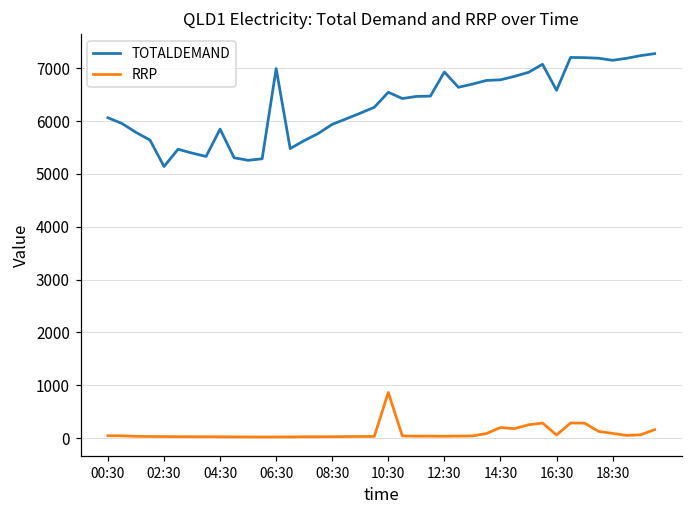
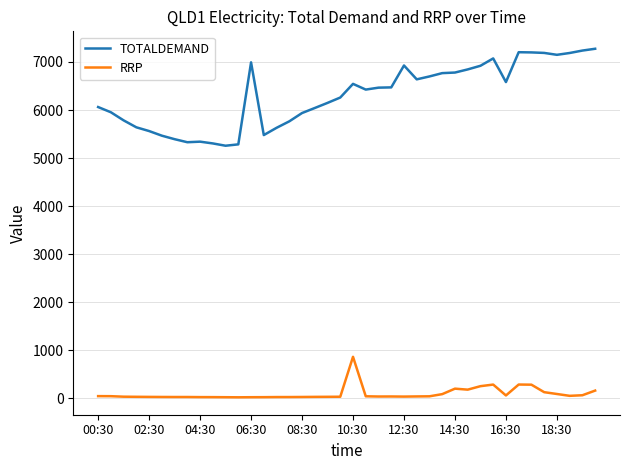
TOTALDEMAND, 02:30: 5100 -> 5600
TOTALDEMAND, 04:30: 5800 -> 5300
